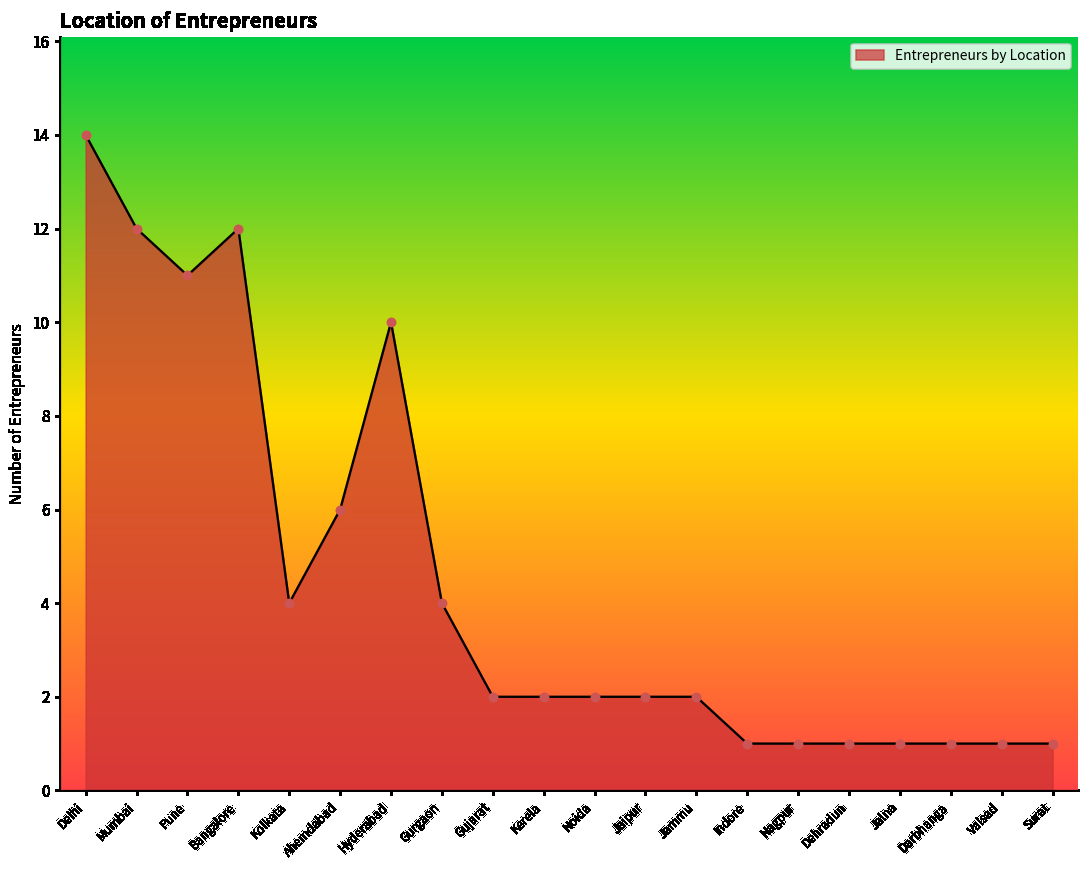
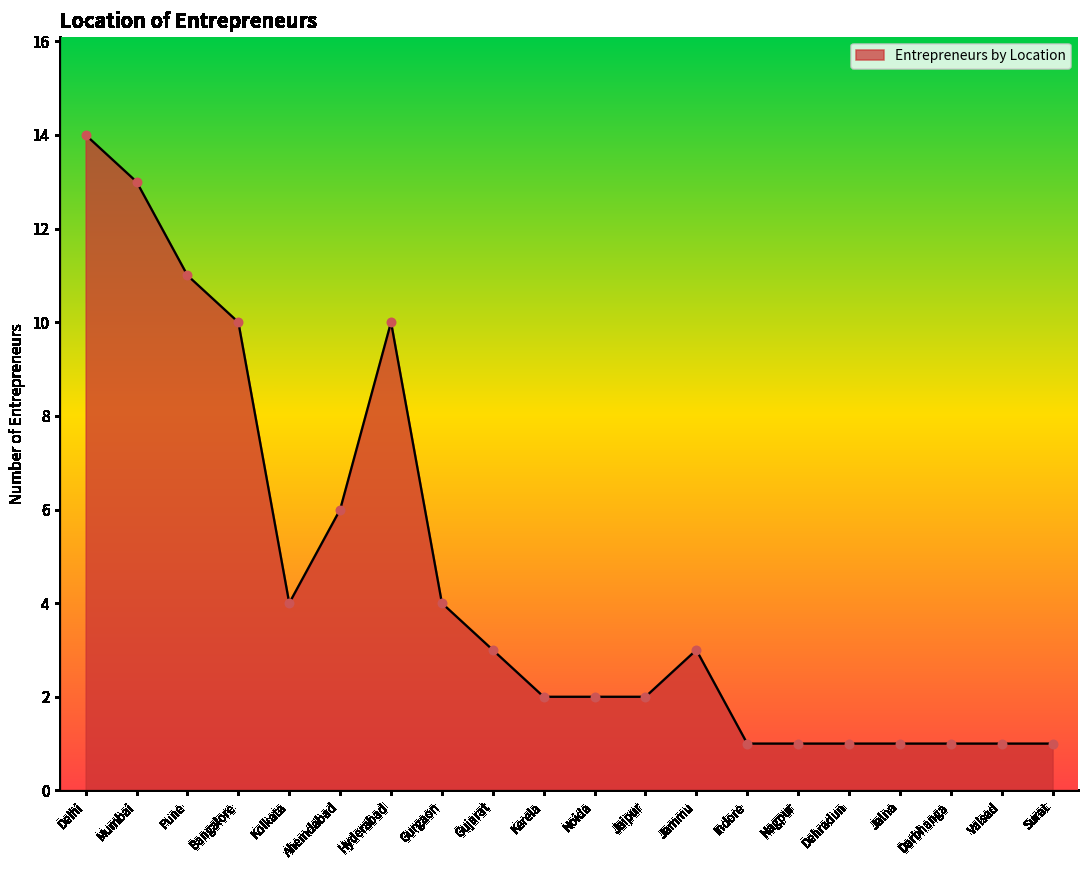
Mumbai: 12 -> 13
Bangalore: 12 -> 10
Gujarat: 2 -> 3
Jammu: 2 -> 3
